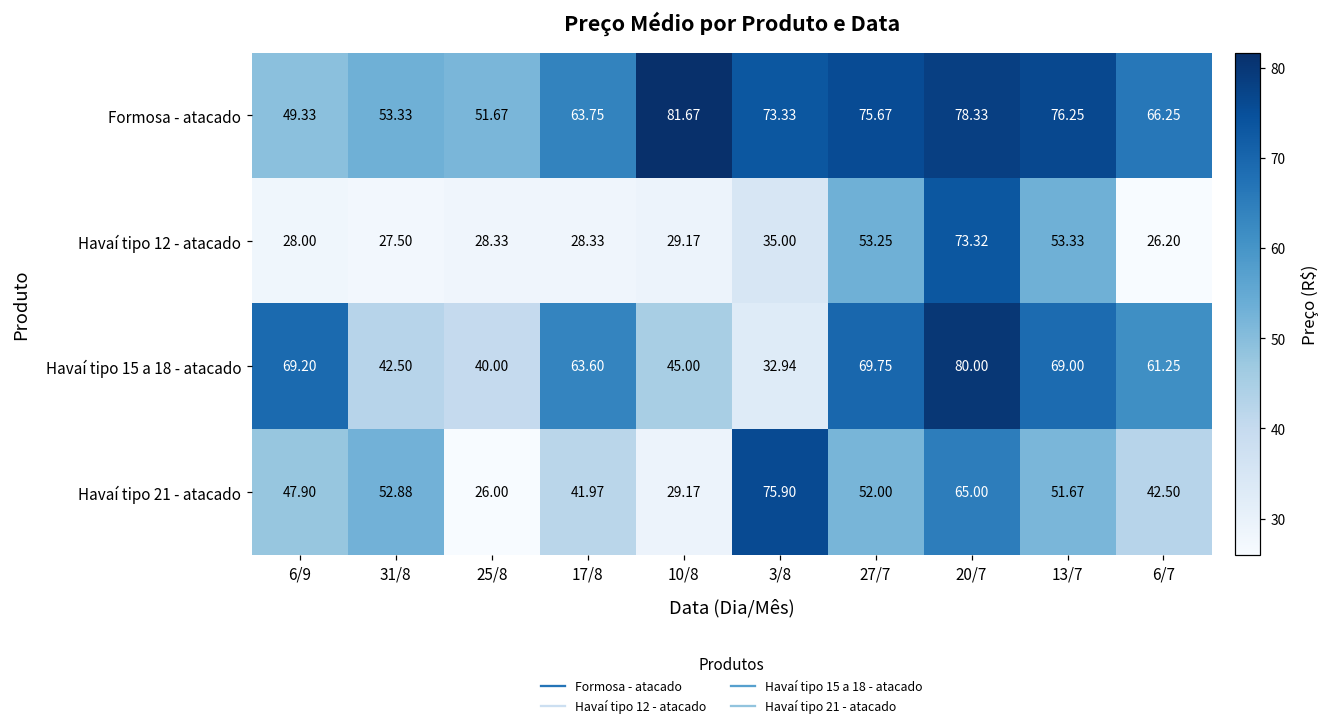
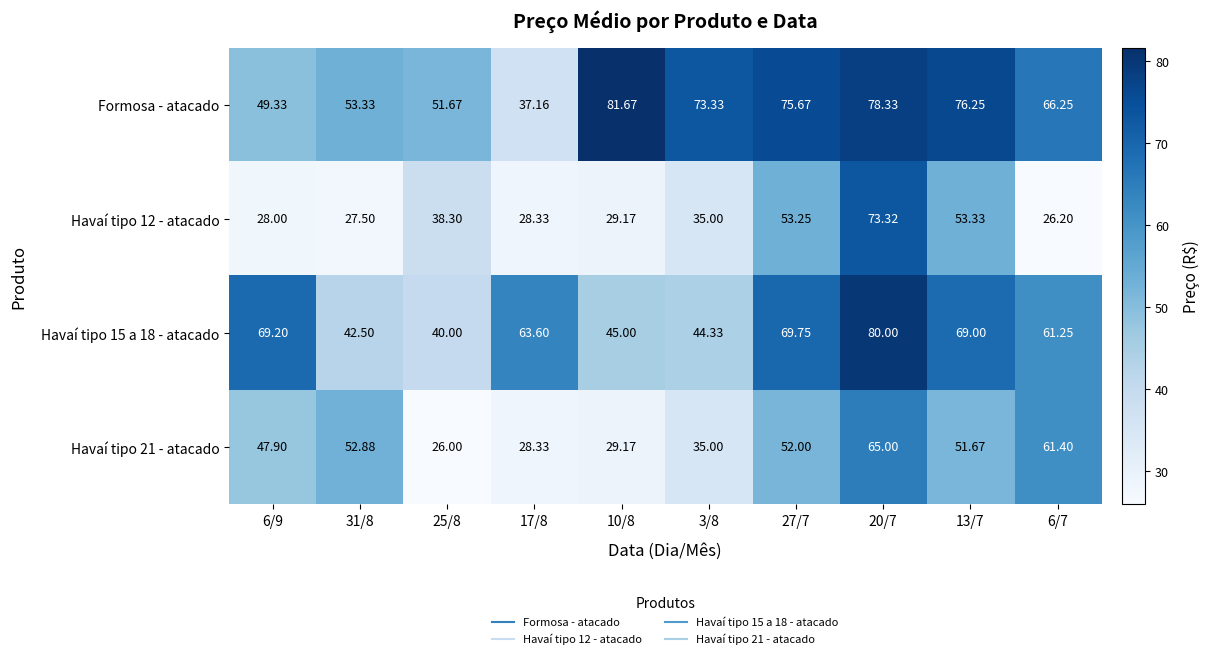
Formosa - atacado, 17/8: 63.75 -> 37.16
Havaí tipo 12 - atacado, 25/8: 28.33 -> 38.30
Havaí tipo 15 a 18 - atacado, 3/8: 32.94 -> 44.33
Havaí tipo 21 - atacado, 17/8: 41.97 -> 28.33
Havaí tipo 21 - atacado, 3/8: 75.90 -> 35.00
Havaí tipo 21 - atacado, 6/7: 42.50 -> 61.40
